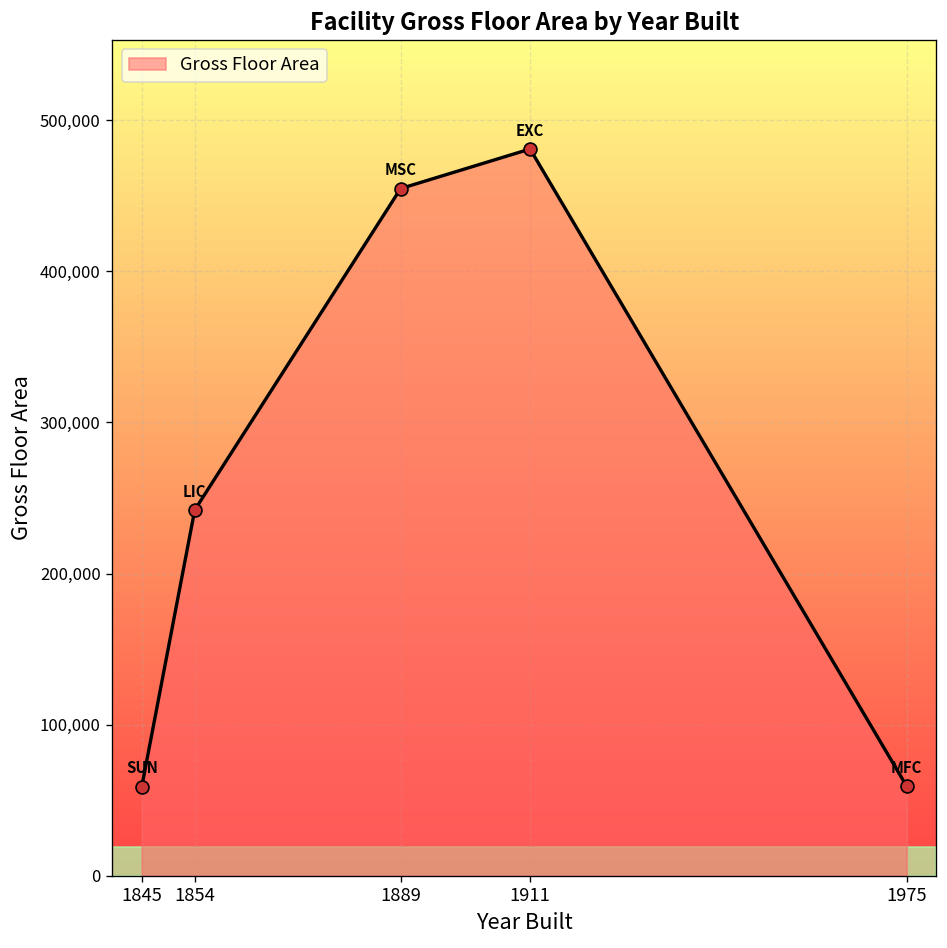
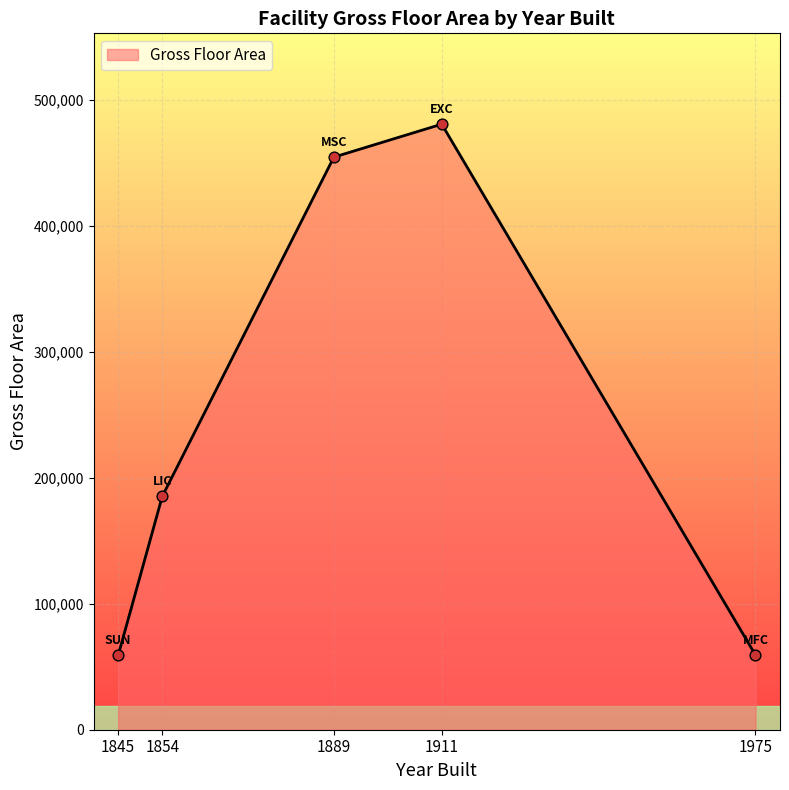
1854: 242,000 -> 185,000
